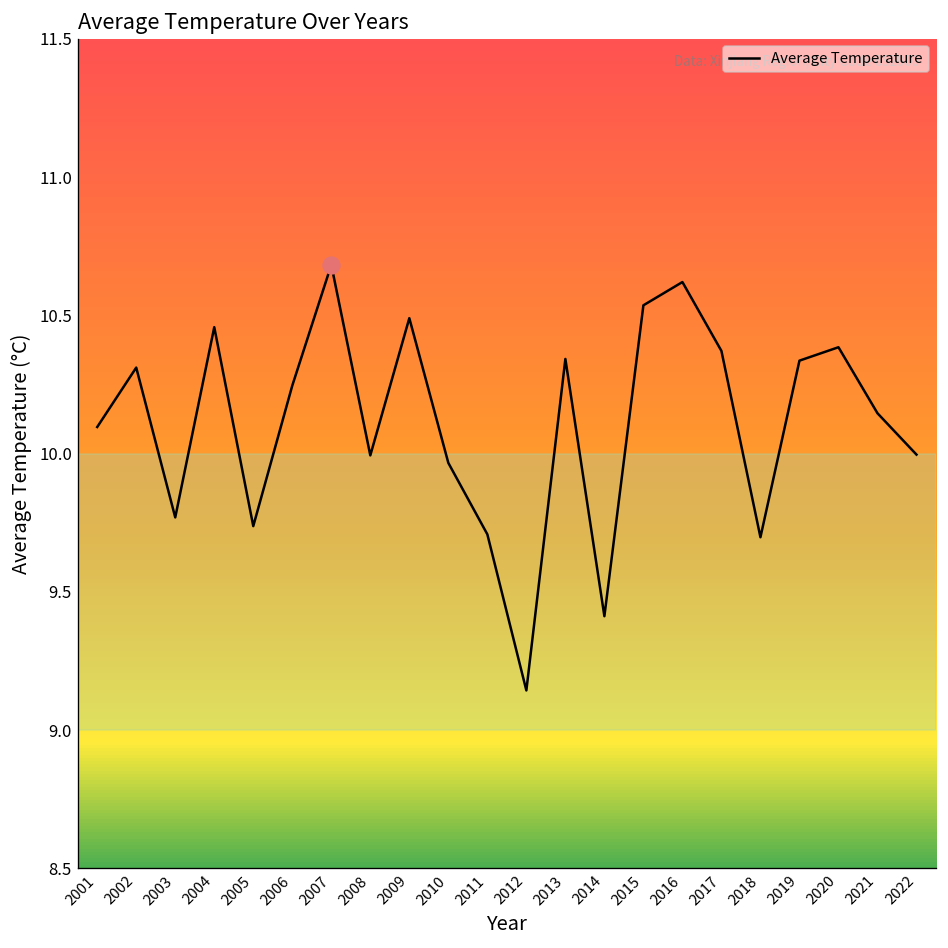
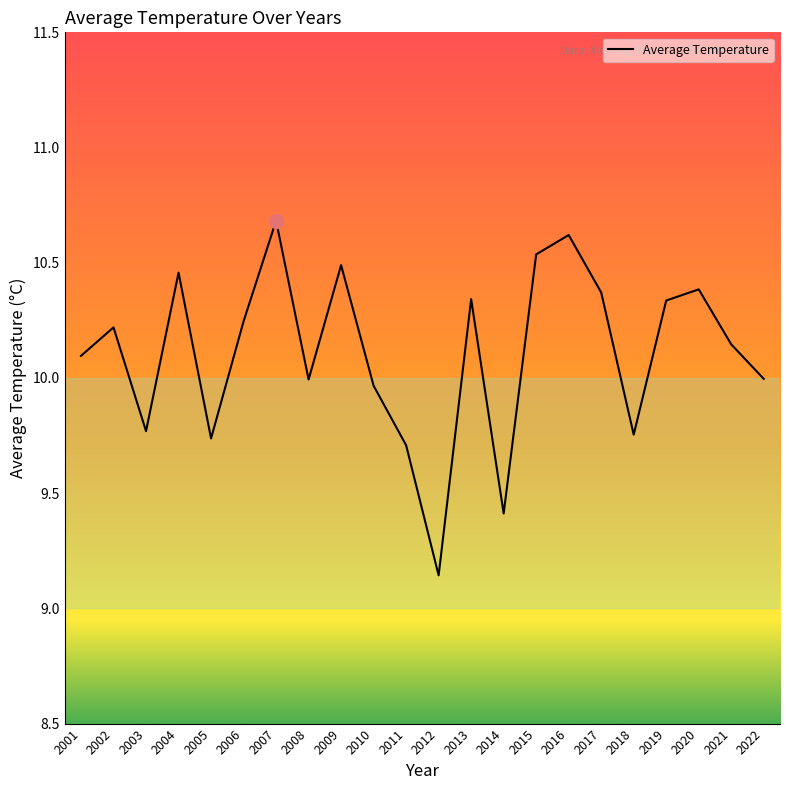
Average Temperature, 2002: 10.31 -> 10.22
Average Temperature, 2018: 9.70 -> 9.75
